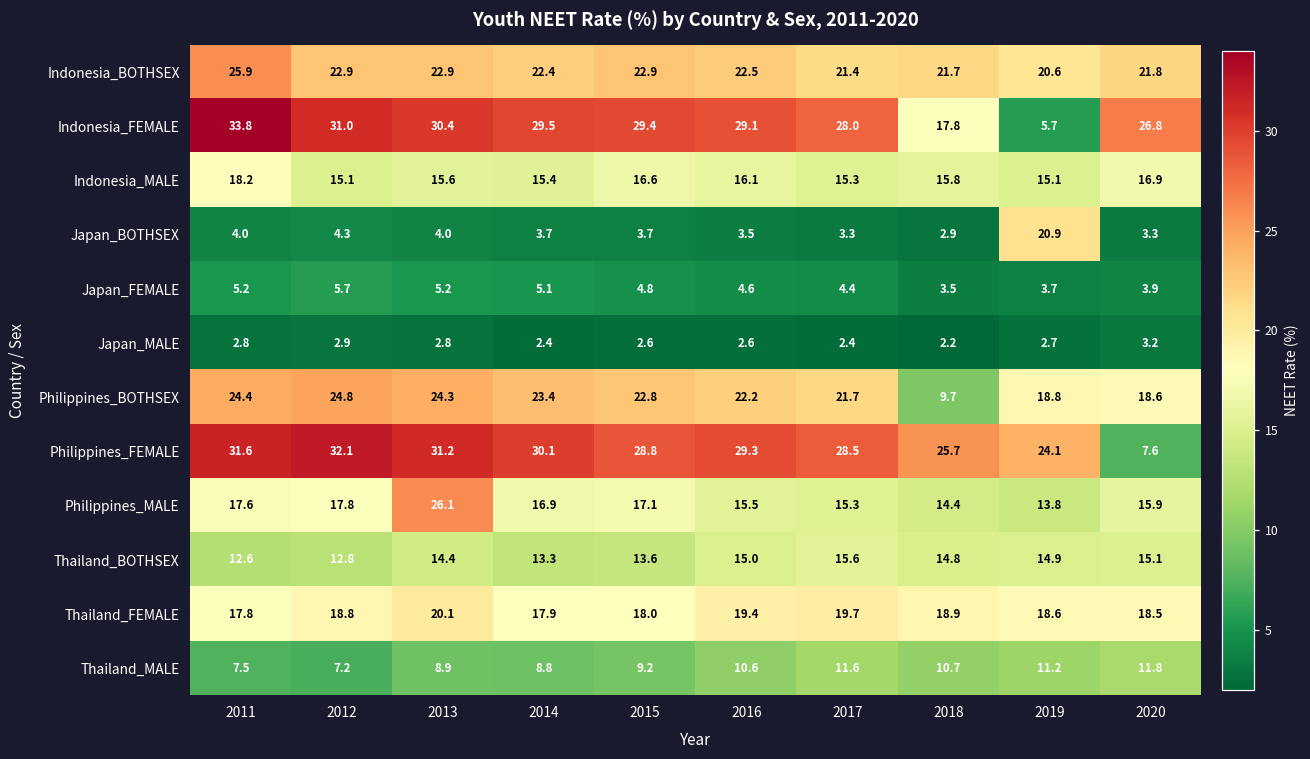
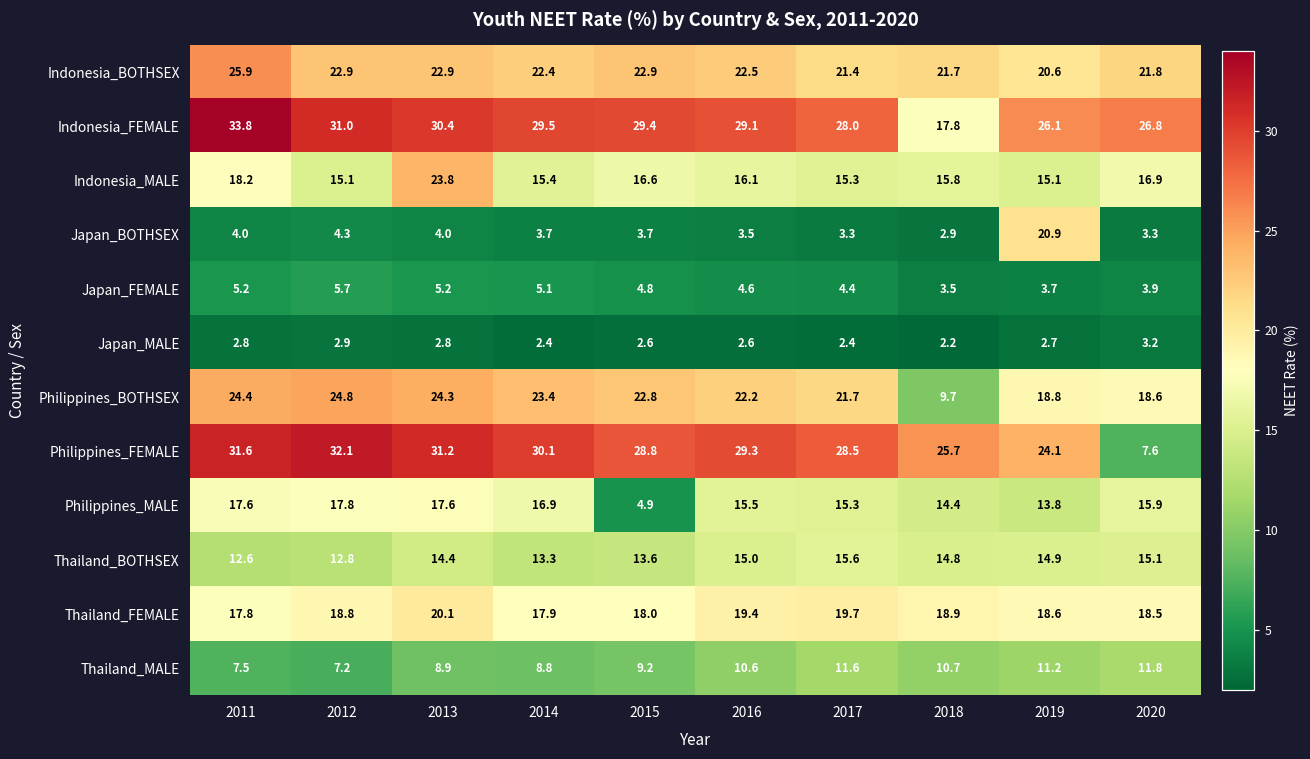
Indonesia_FEMALE, 2019: 5.7 -> 26.1
Indonesia_MALE, 2013: 15.6 -> 23.8
Philippines_MALE, 2013: 26.1 -> 17.6
Philippines_MALE, 2015: 17.1 -> 4.9
